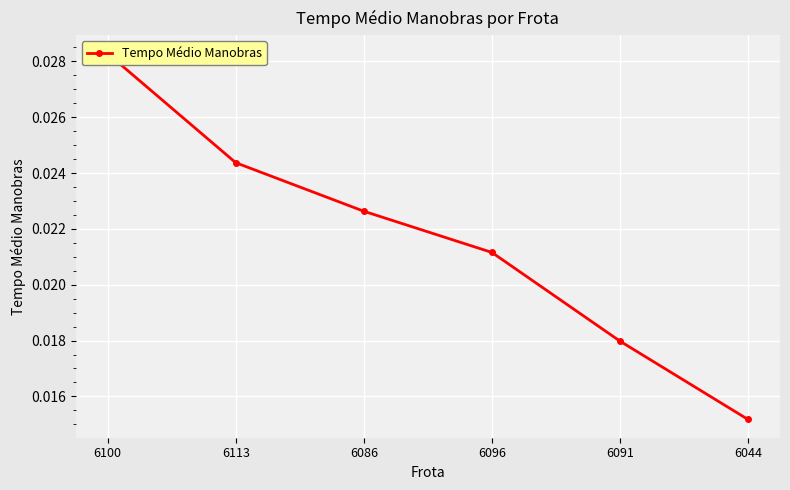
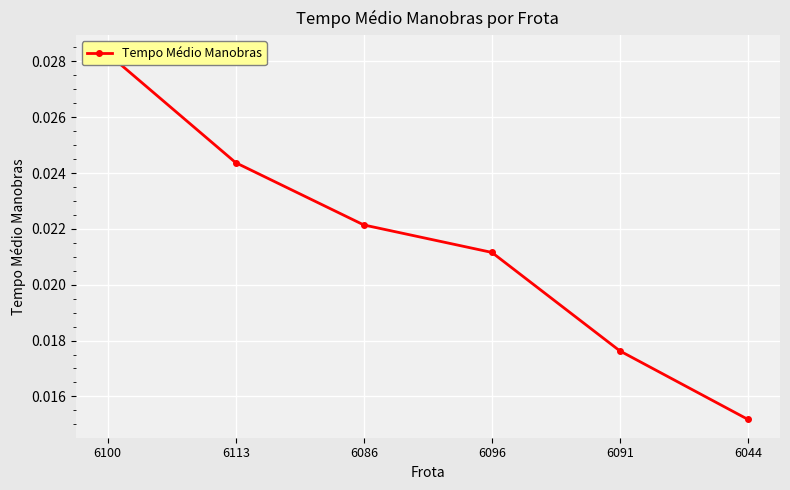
6086: 0.0226 -> 0.0221
6091: 0.0180 -> 0.0176
